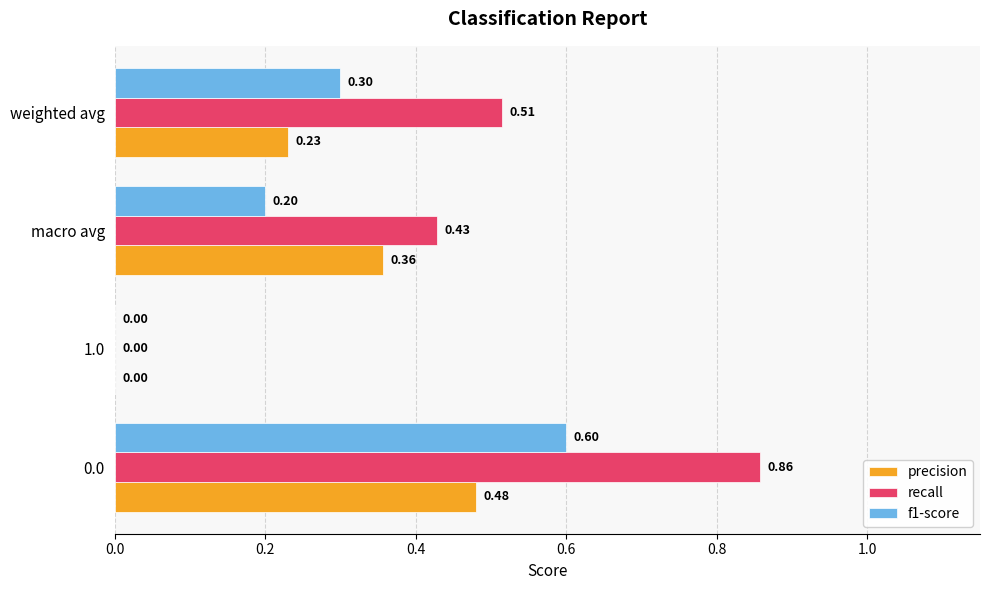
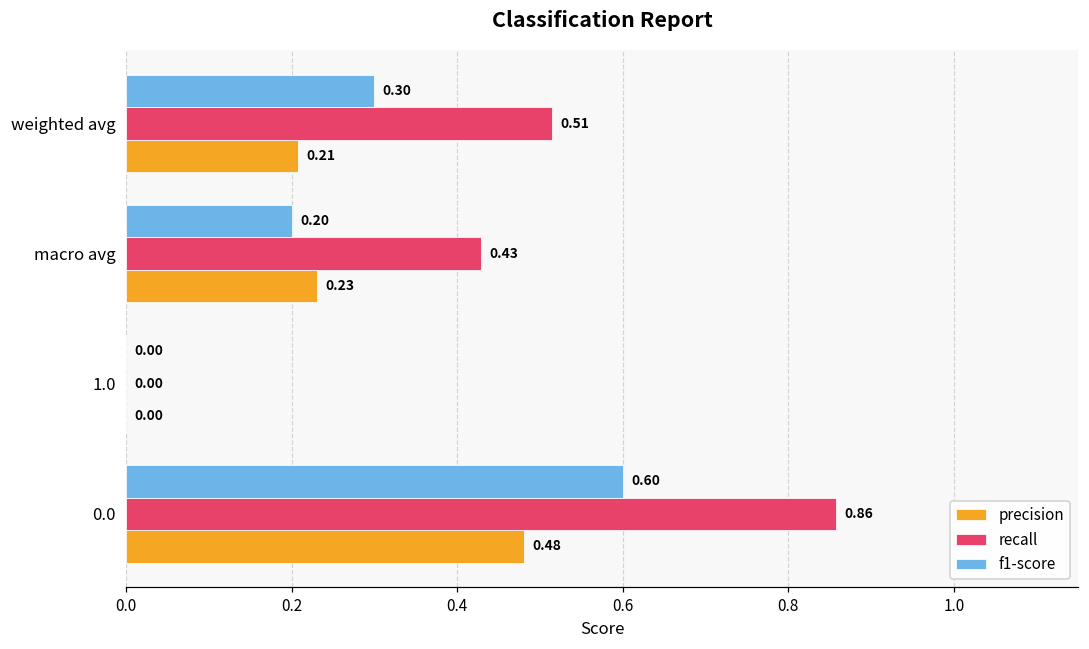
precision, weighted avg: 0.23 -> 0.21
precision, macro avg: 0.36 -> 0.23
